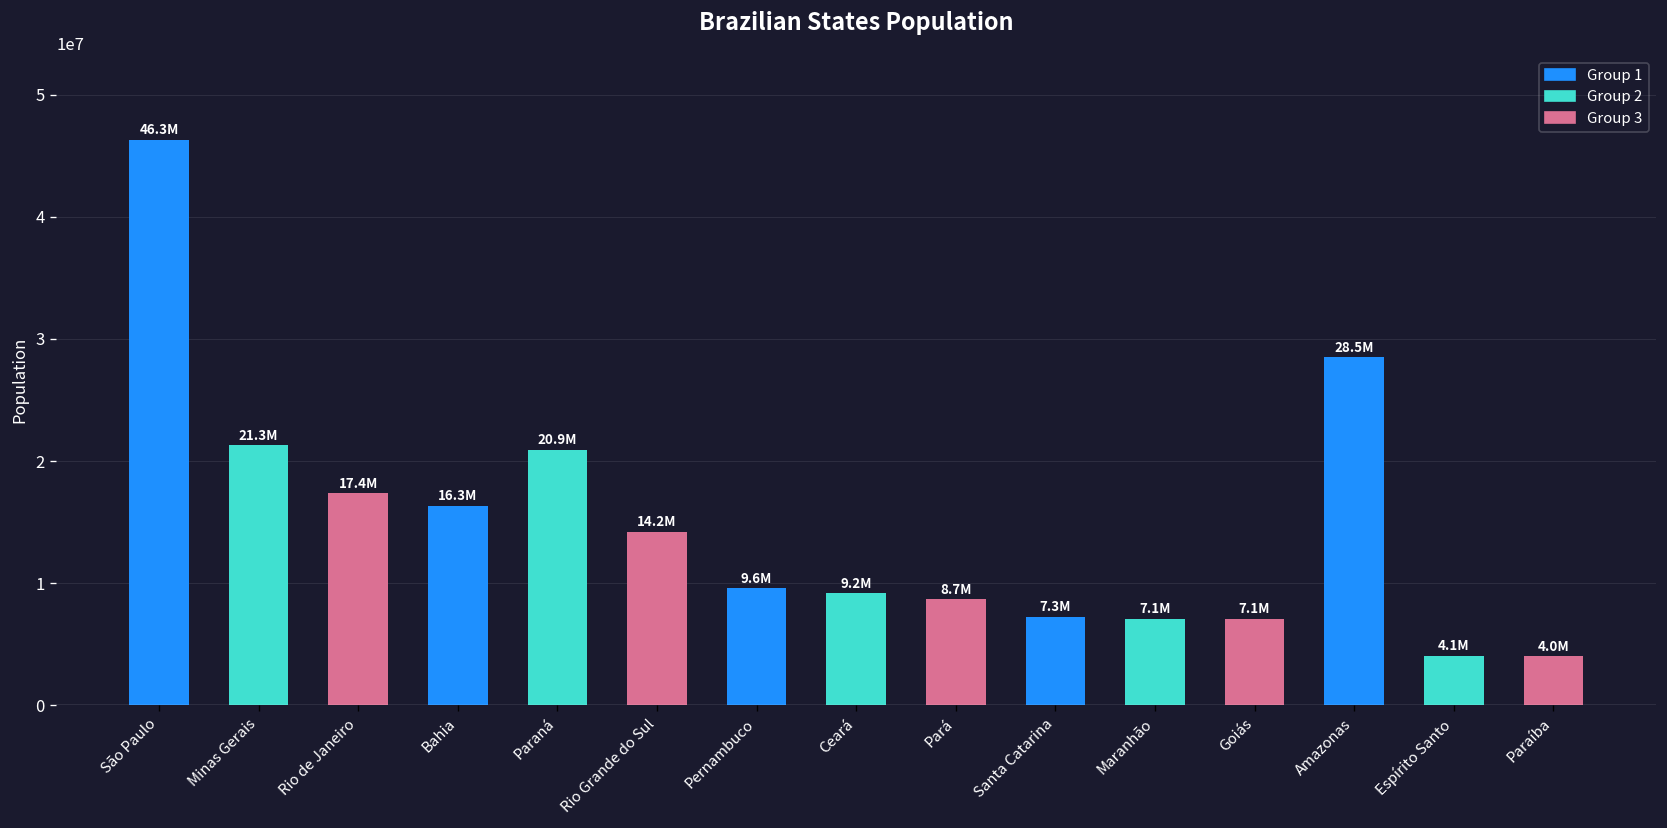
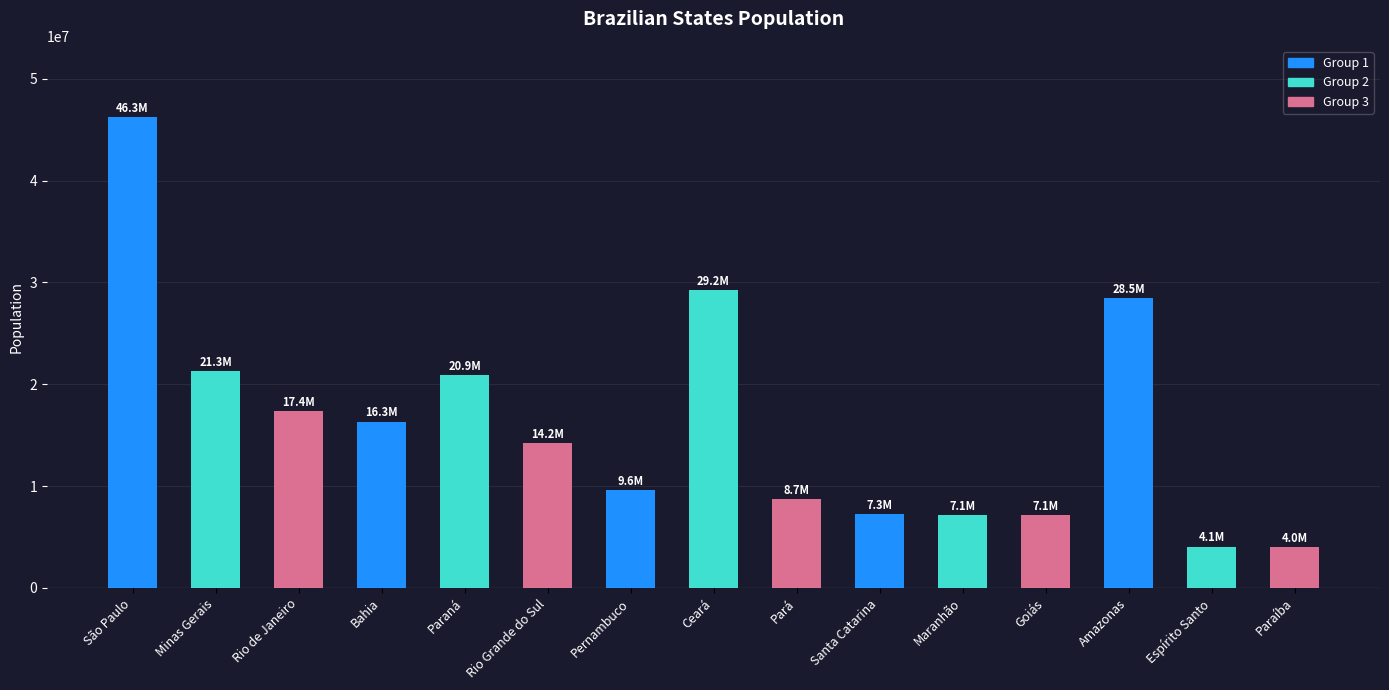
Ceará: 9.2M -> 29.2M
